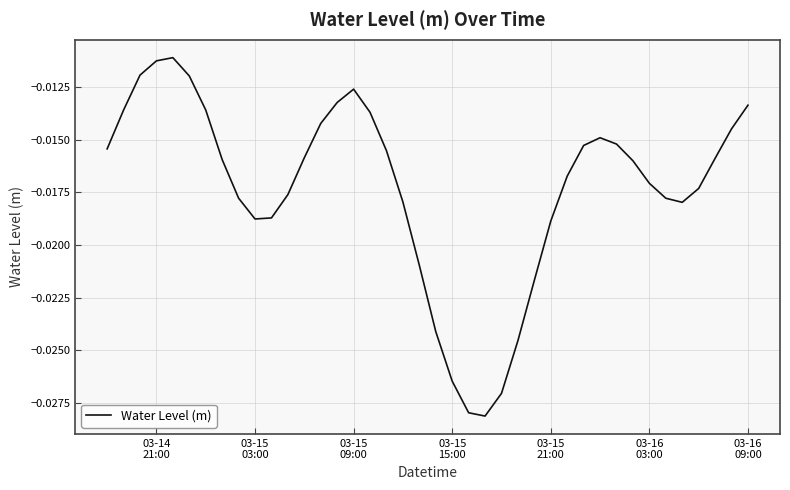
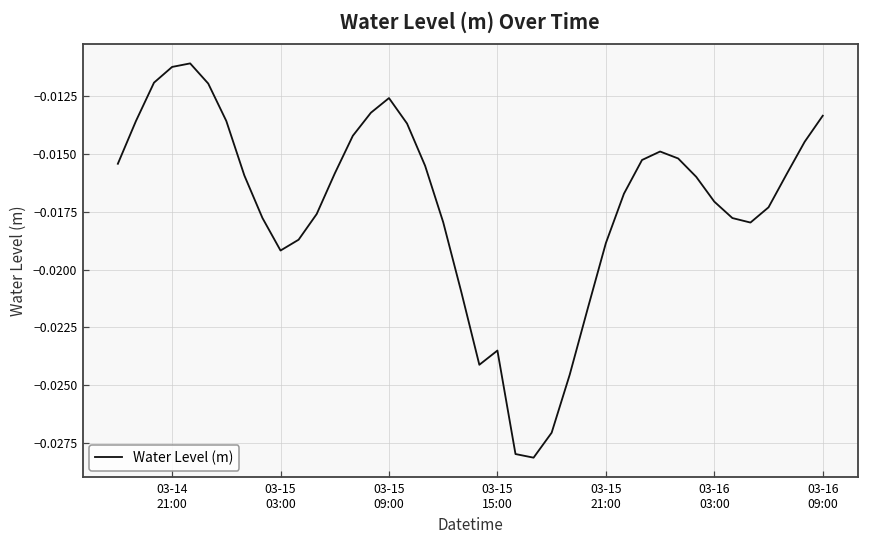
03-15 03:00: -0.0188 -> -0.0192
03-15 15:00: -0.0265 -> -0.0235
